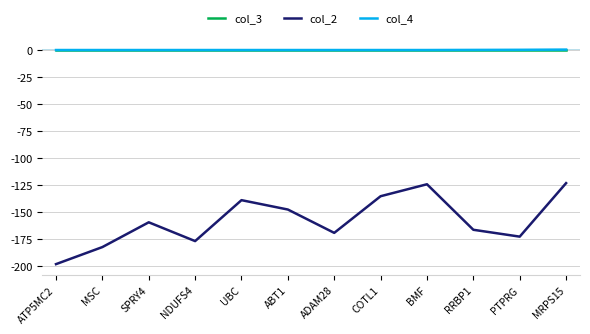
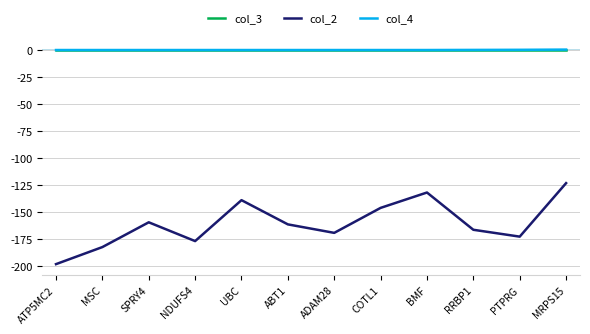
col_2, ABT1: -148 -> -162
col_2, COTL1: -136 -> -146
col_2, BMF: -124 -> -132
